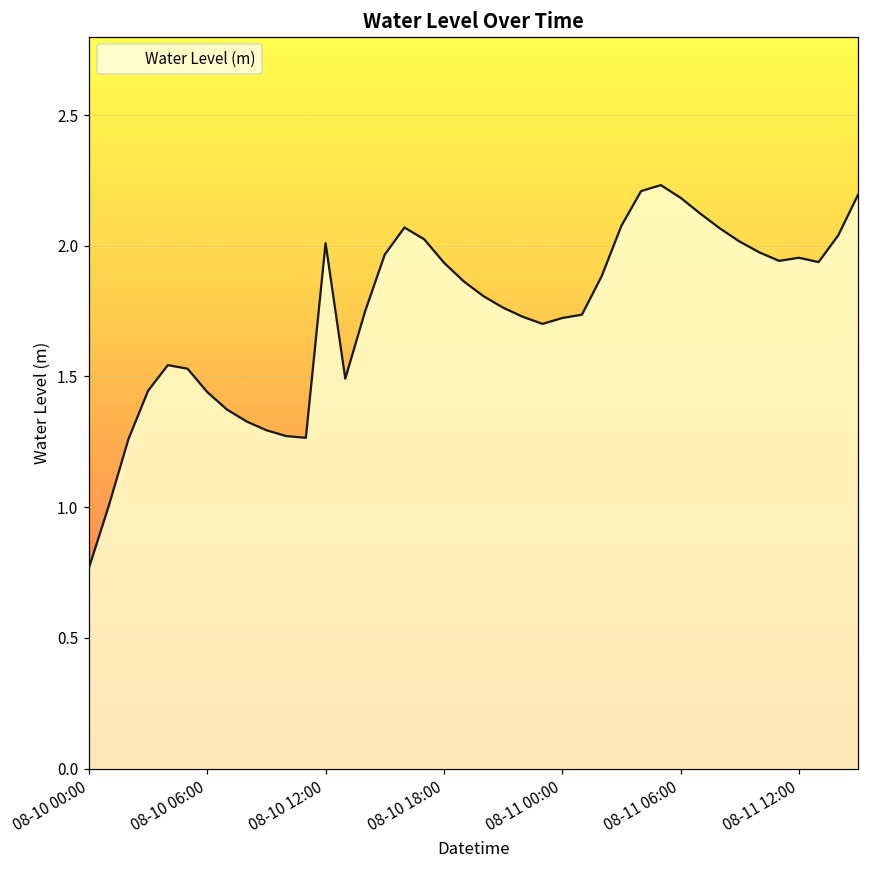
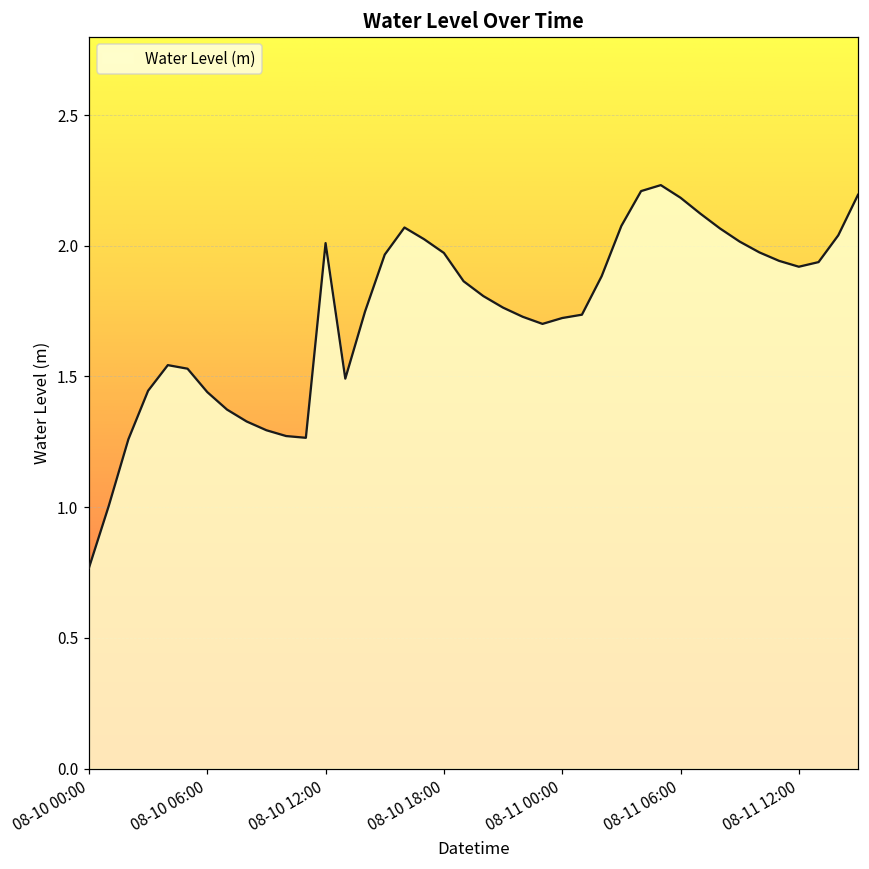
08-10 18:00: 1.94 -> 1.97
08-11 12:00: 1.95 -> 1.92
